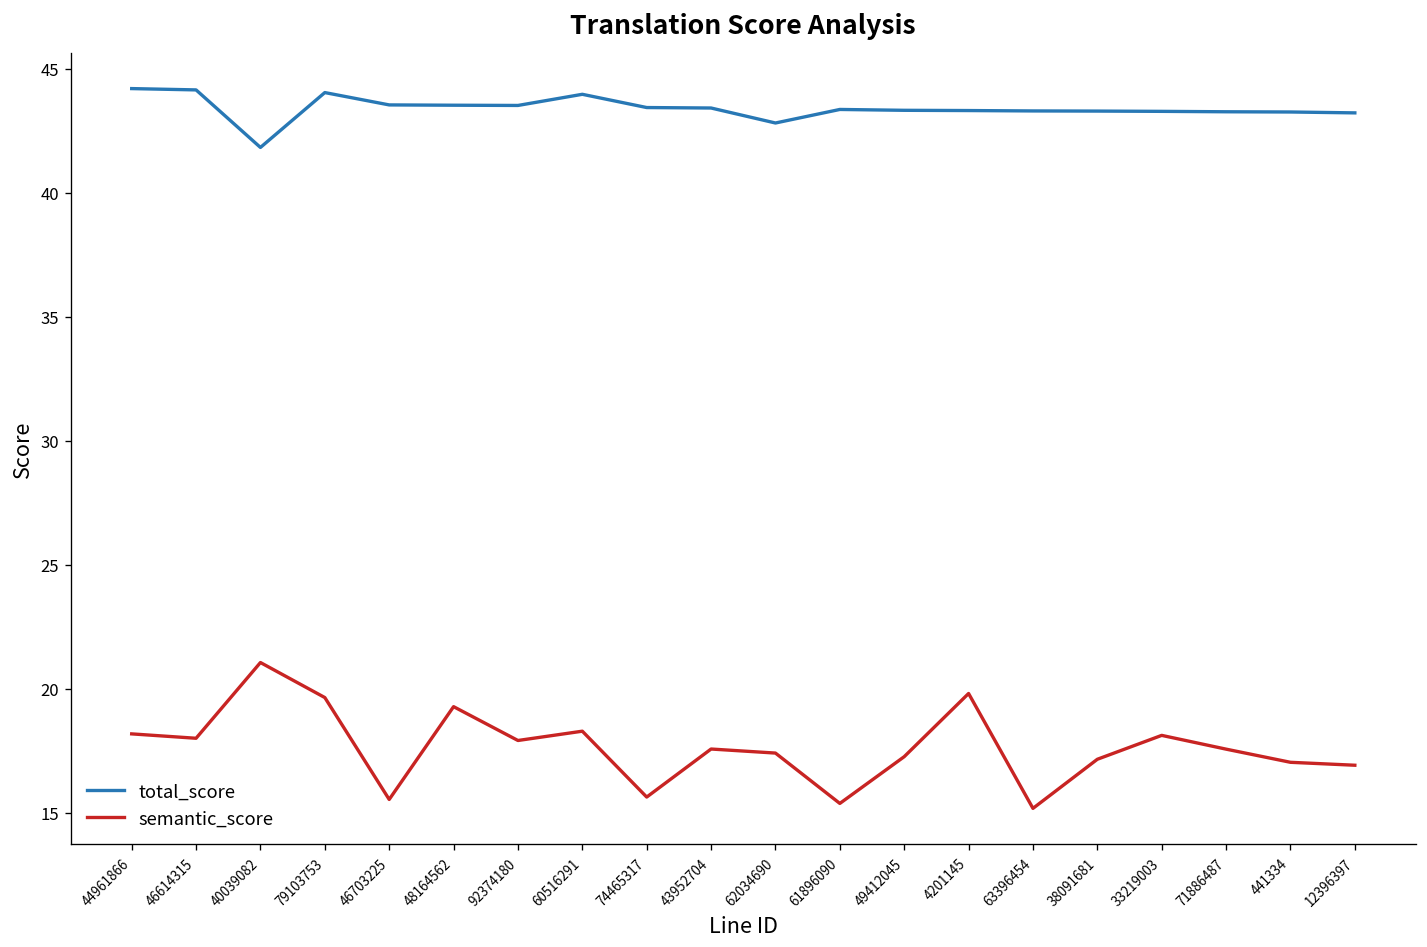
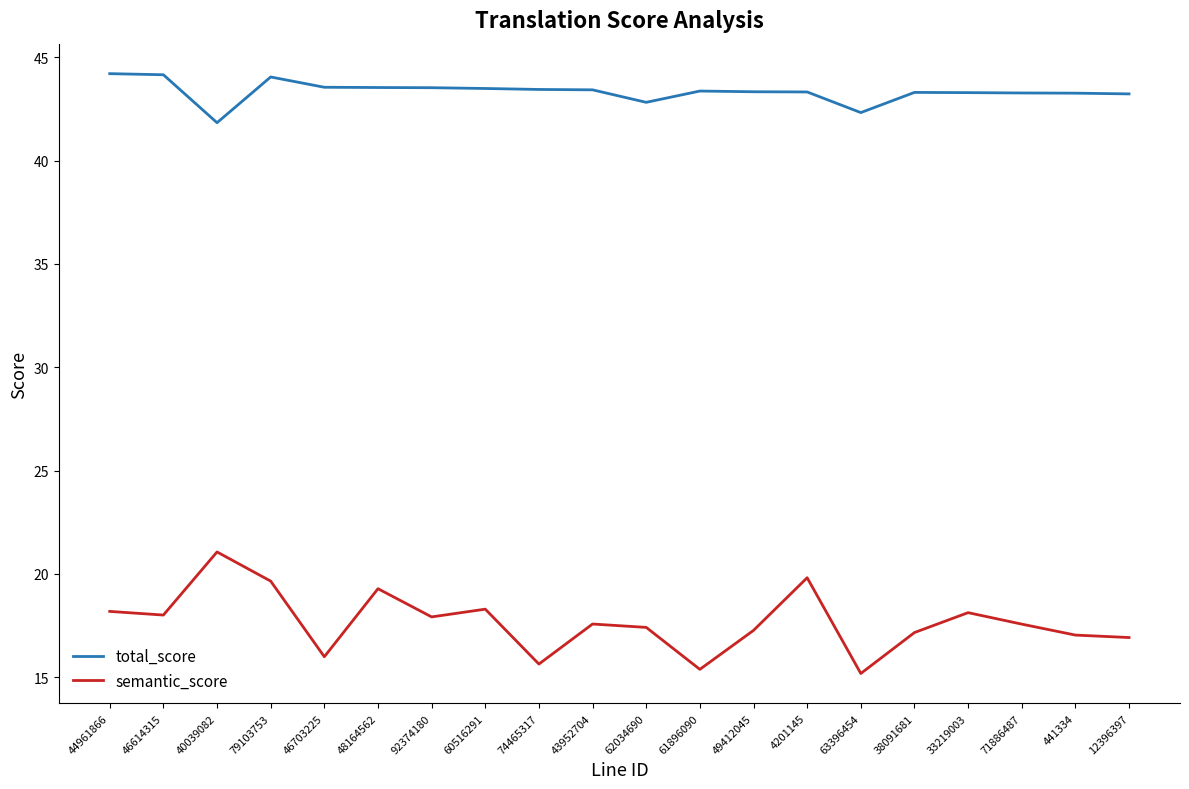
semantic_score, 46703225: 15.5 -> 16.0
total_score, 60516291: 44.0 -> 43.5
total_score, 63396454: 43.3 -> 42.3
